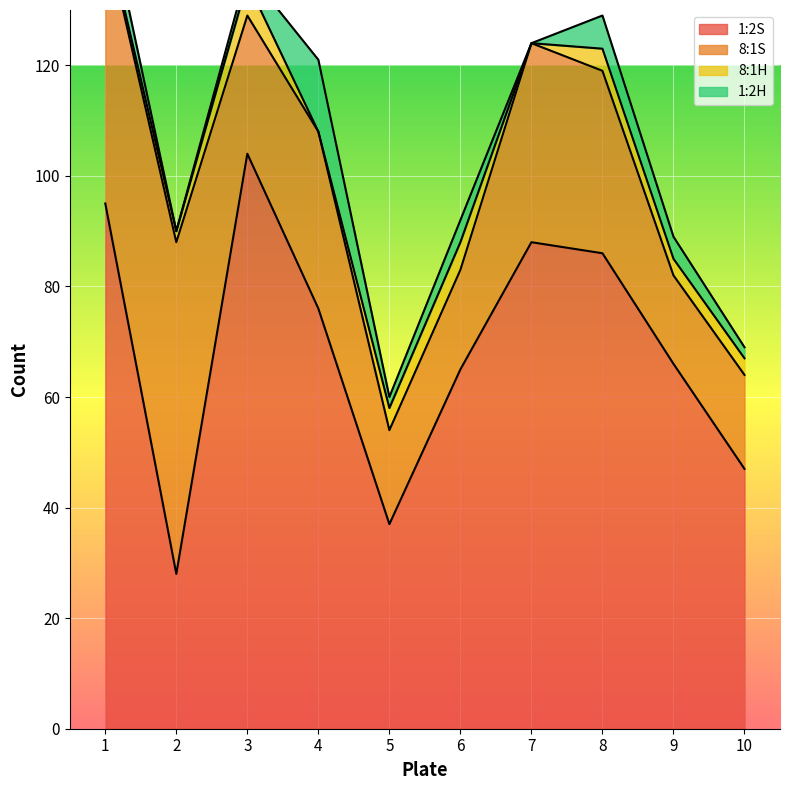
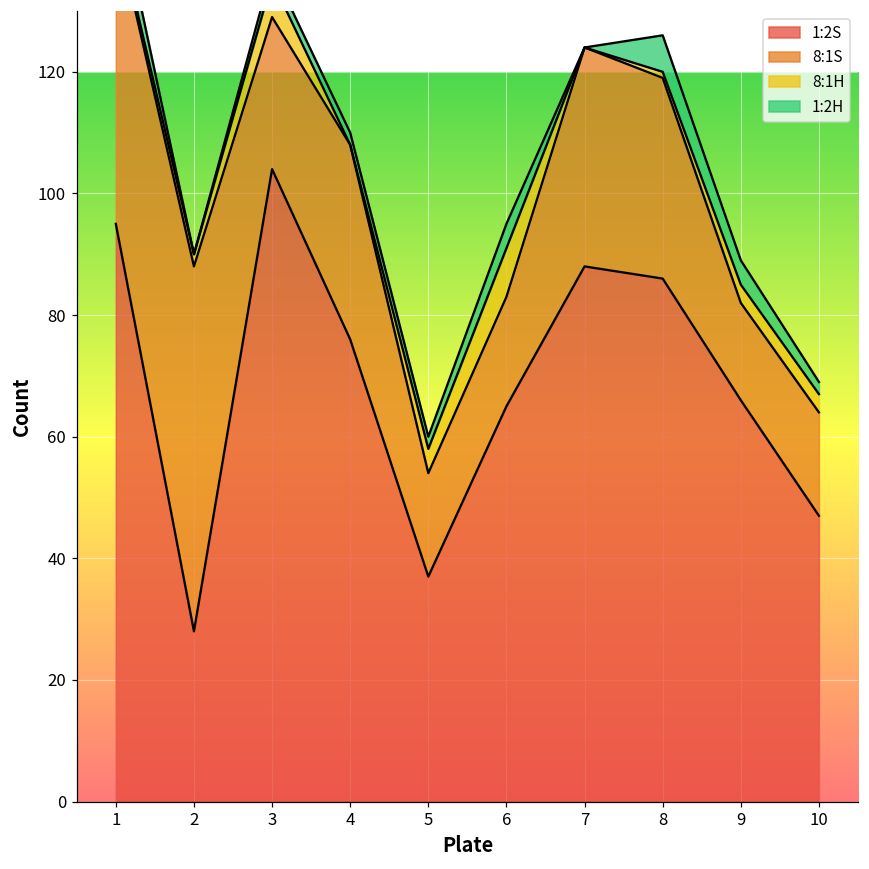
1:2H, 4: 13 -> 2
8:1H, 6: 5 -> 8
8:1H, 8: 4 -> 1
